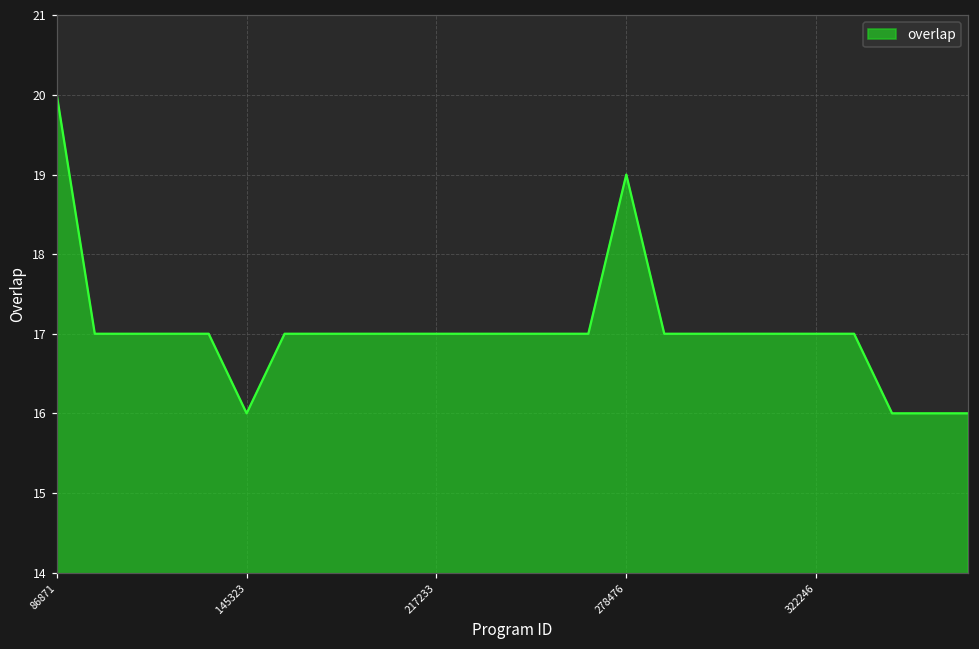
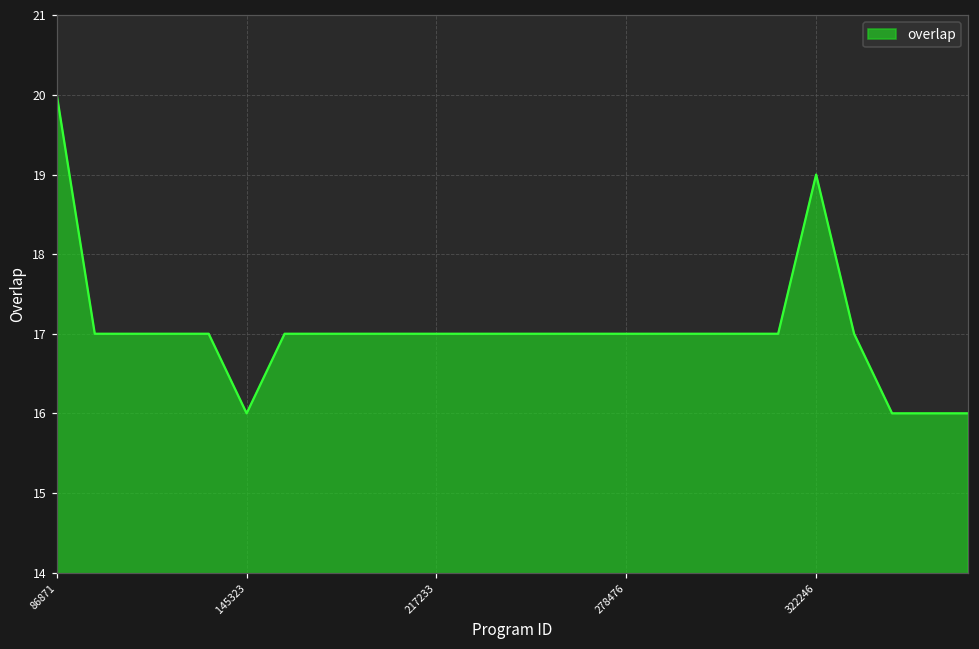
278476: 19 -> 17
322246: 17 -> 19
